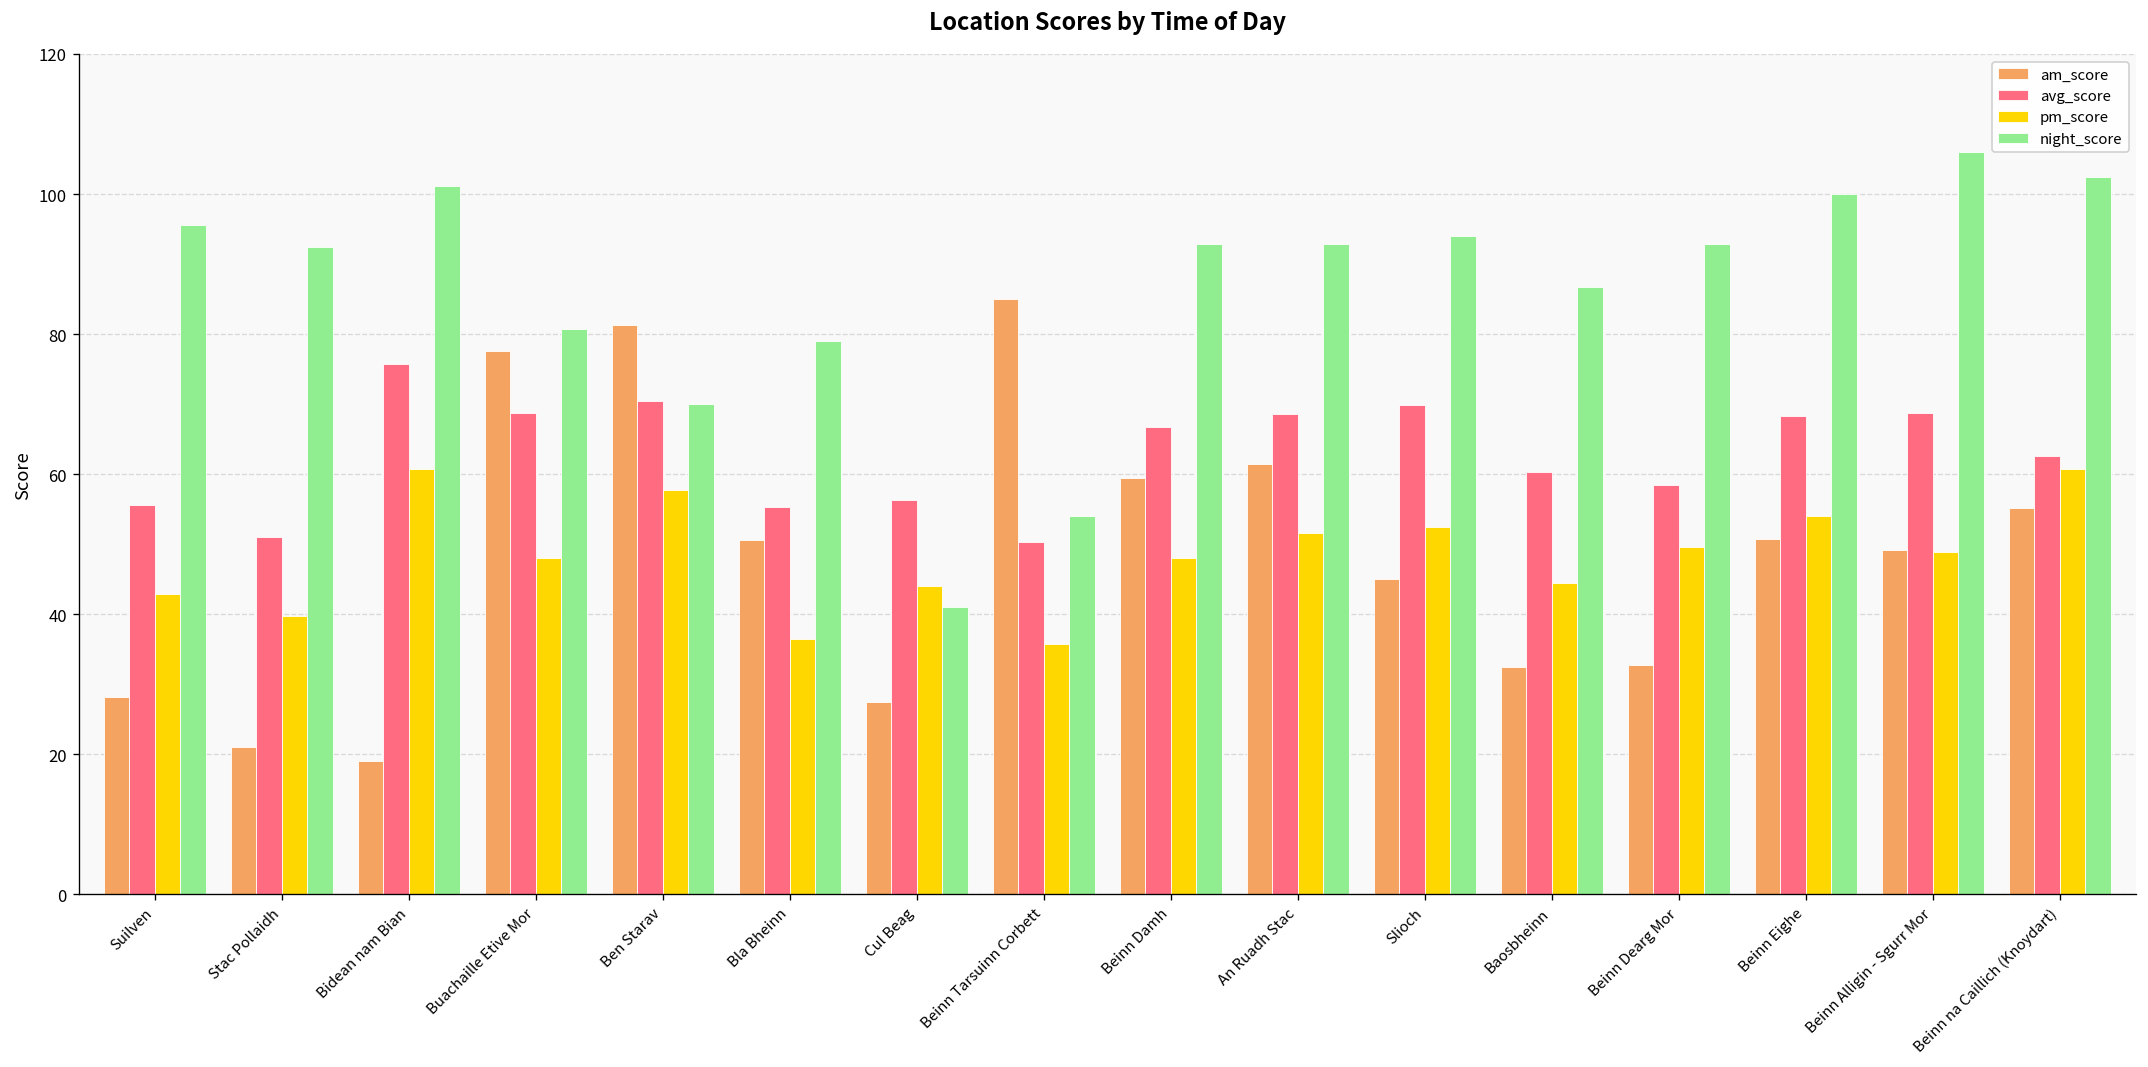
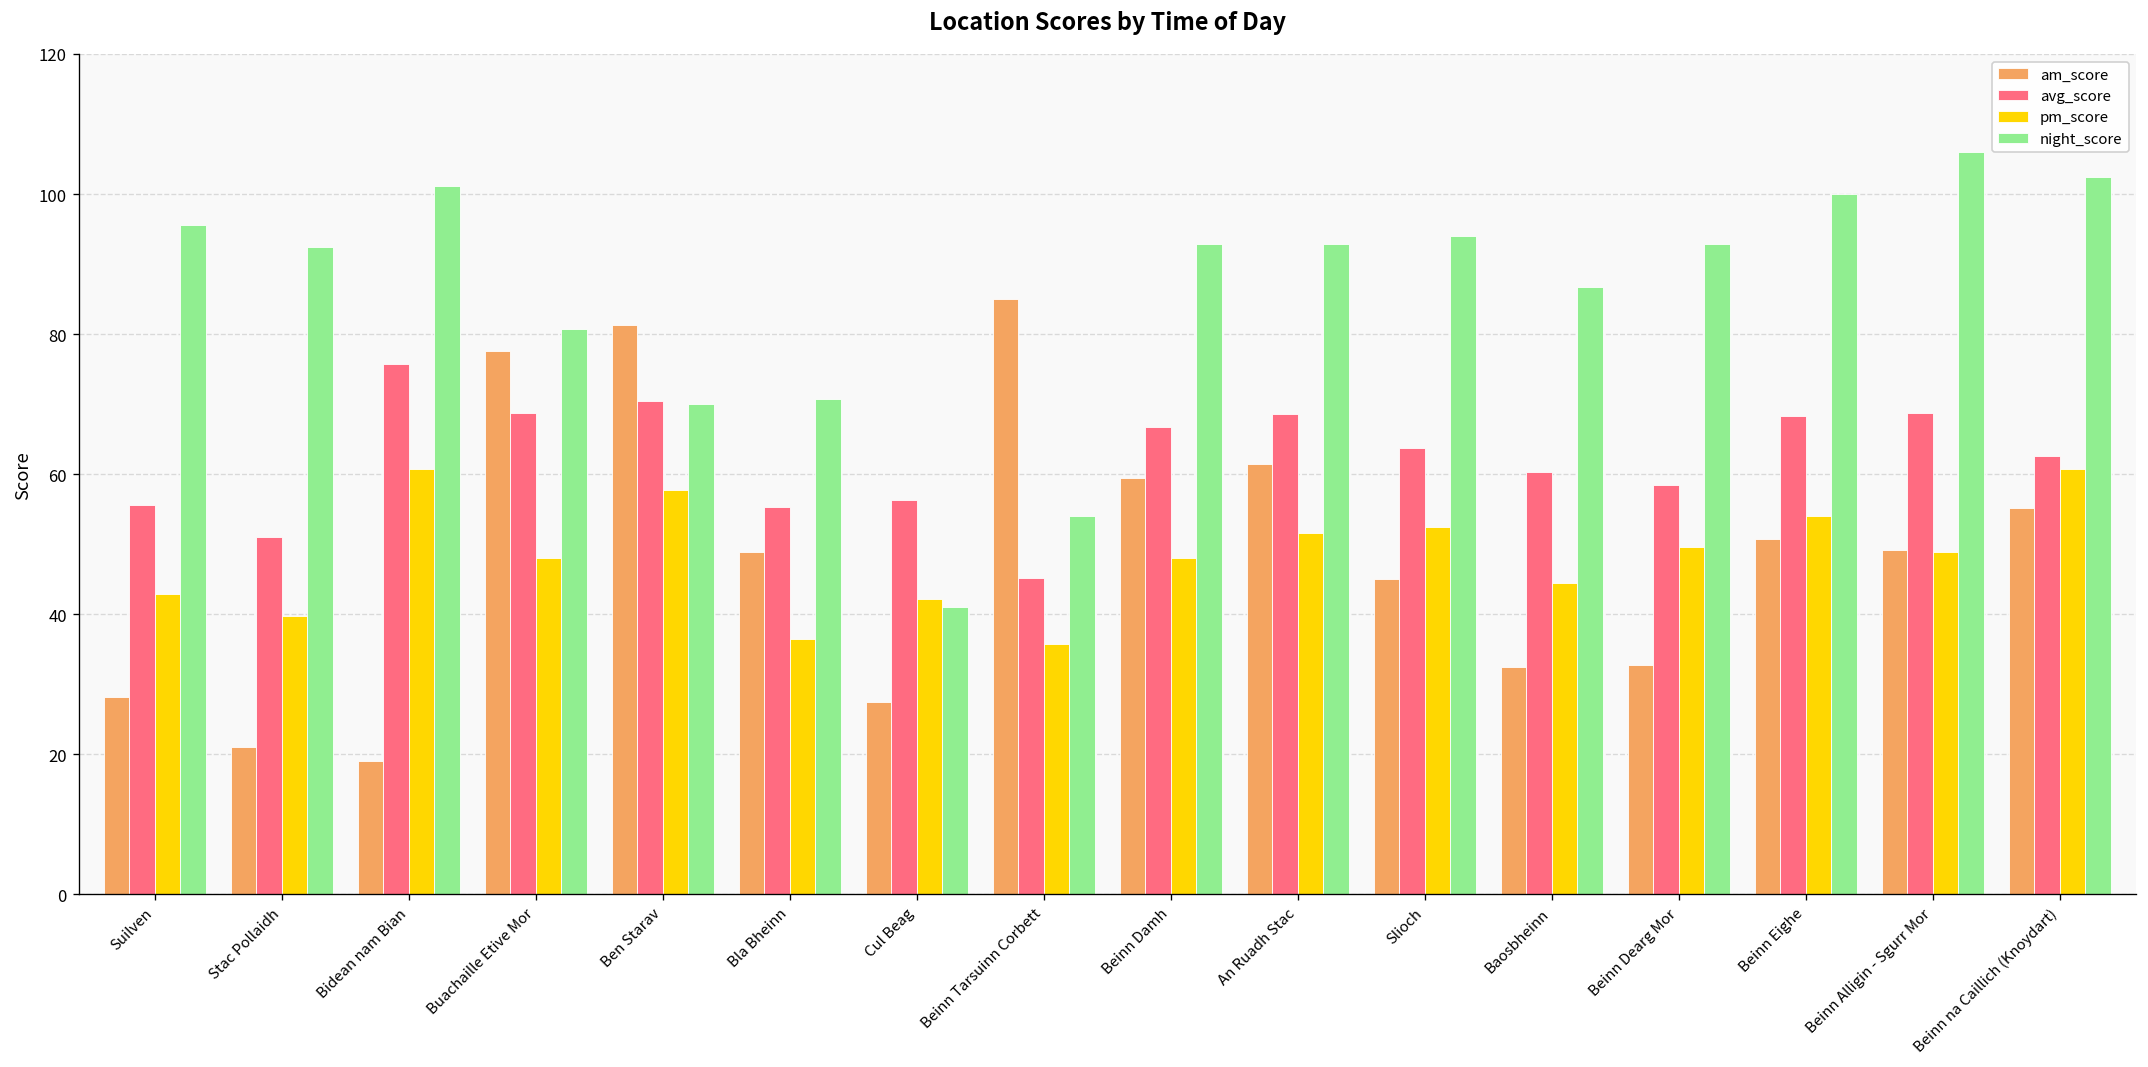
am_score, Bla Bheinn: 51 -> 49
night_score, Bla Bheinn: 79 -> 71
pm_score, Cul Beag: 44 -> 42
avg_score, Beinn Tarsuinn Corbett: 50 -> 45
avg_score, Slioch: 70 -> 64
